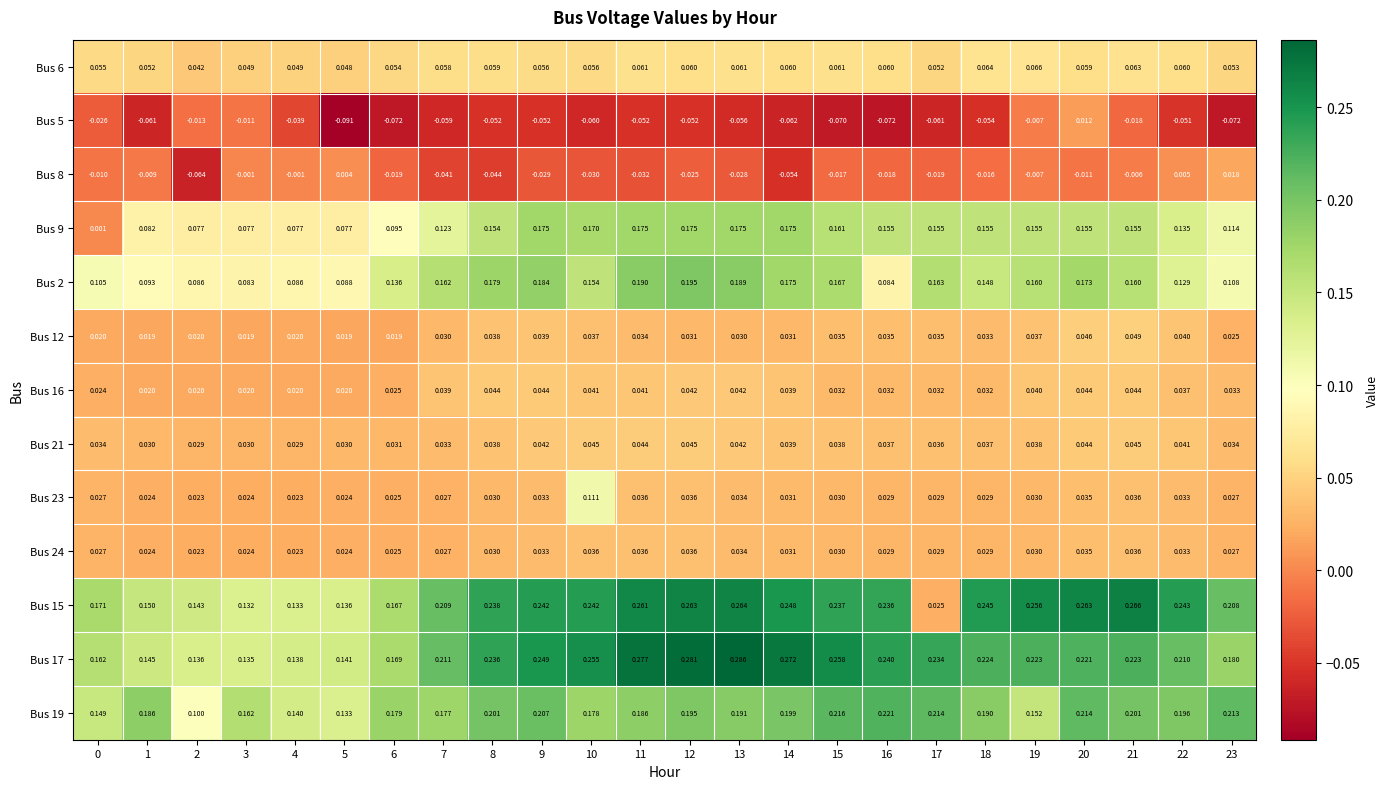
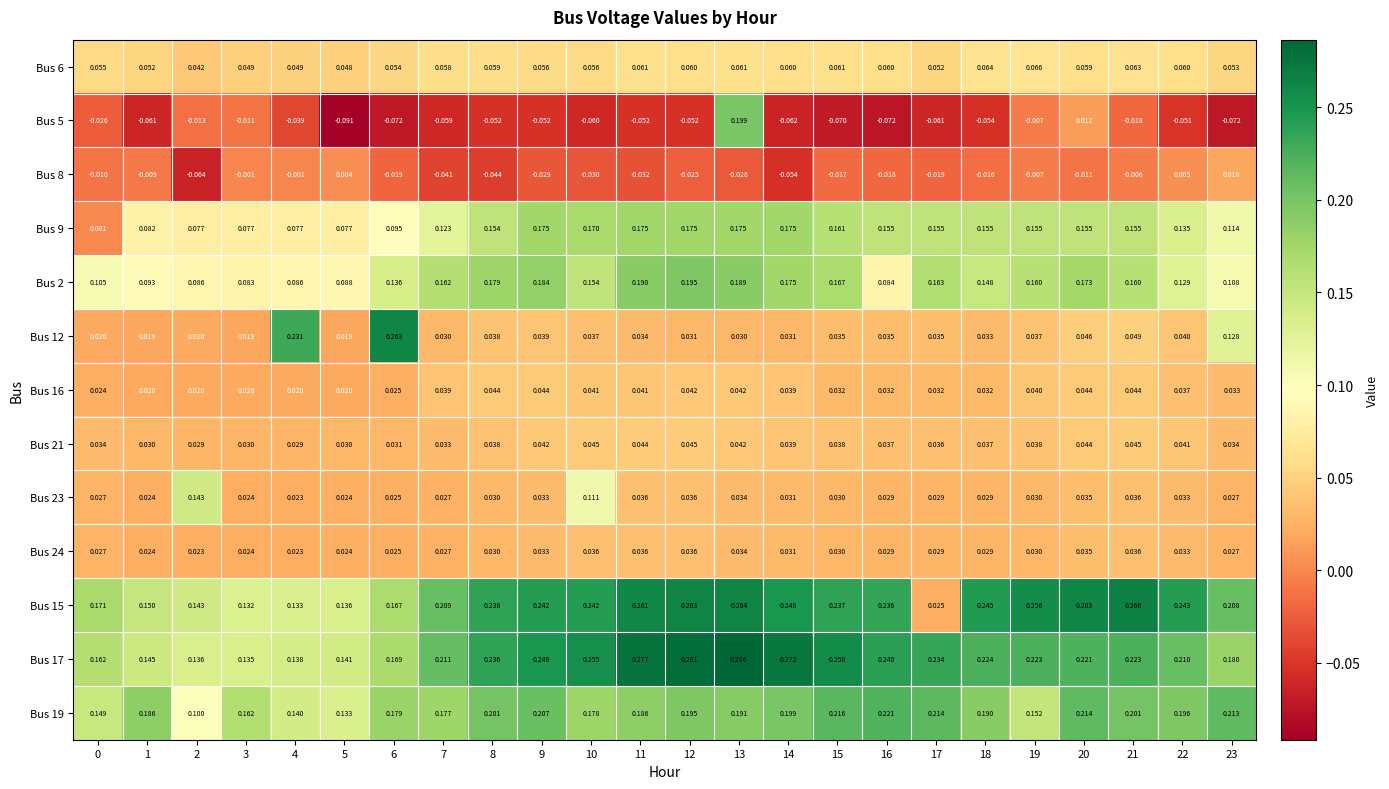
Bus 5, 13: -0.056 -> 0.199
Bus 12, 4: 0.020 -> 0.231
Bus 12, 6: 0.019 -> 0.263
Bus 12, 23: 0.025 -> 0.128
Bus 23, 2: 0.023 -> 0.143
